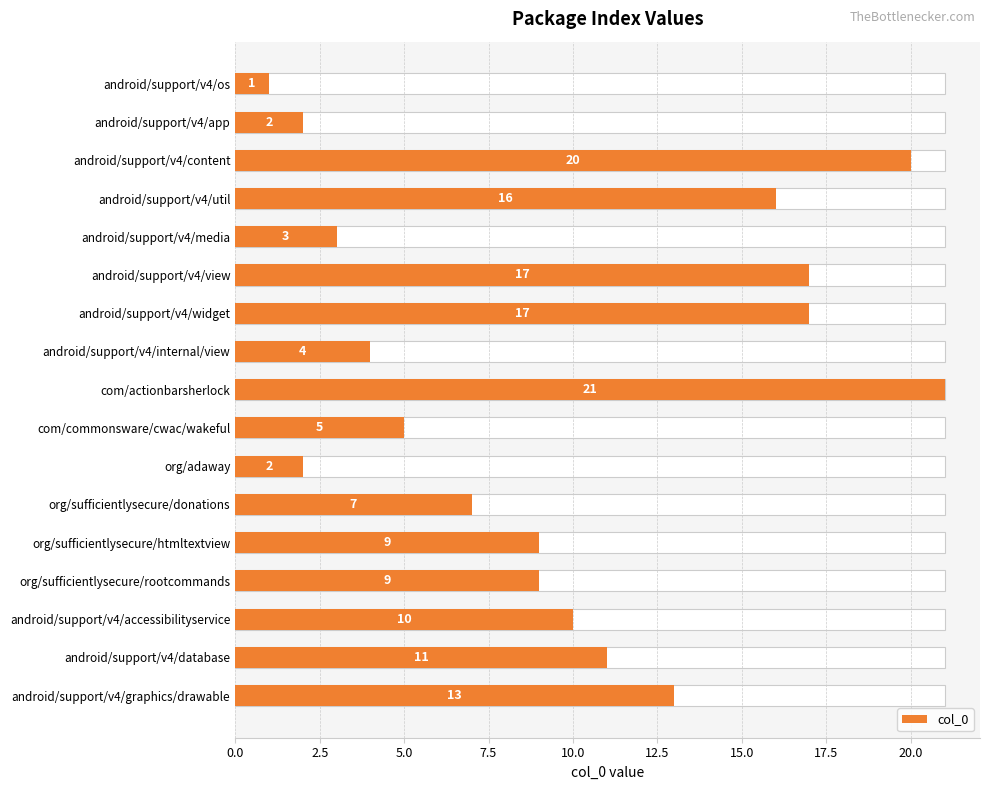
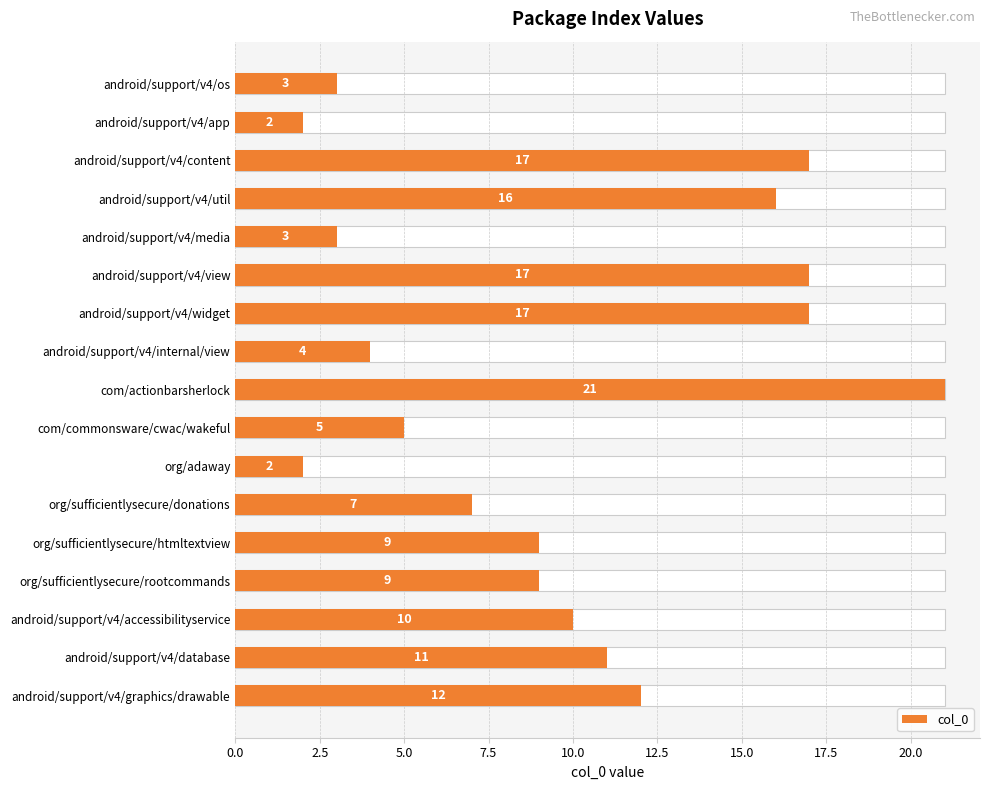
col_0, android/support/v4/os: 1 -> 3
col_0, android/support/v4/content: 20 -> 17
col_0, android/support/v4/graphics/drawable: 13 -> 12
